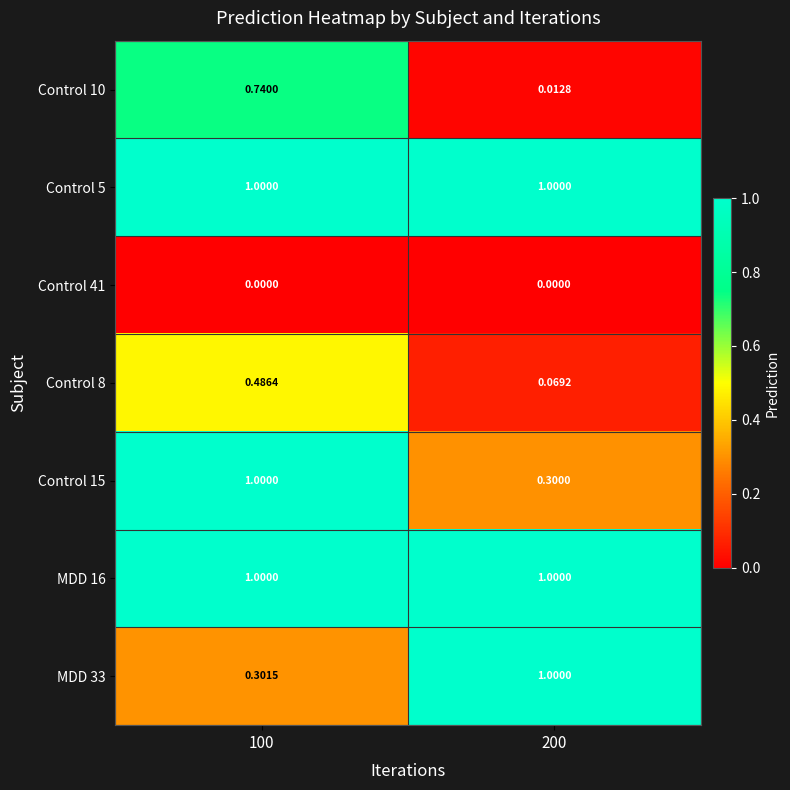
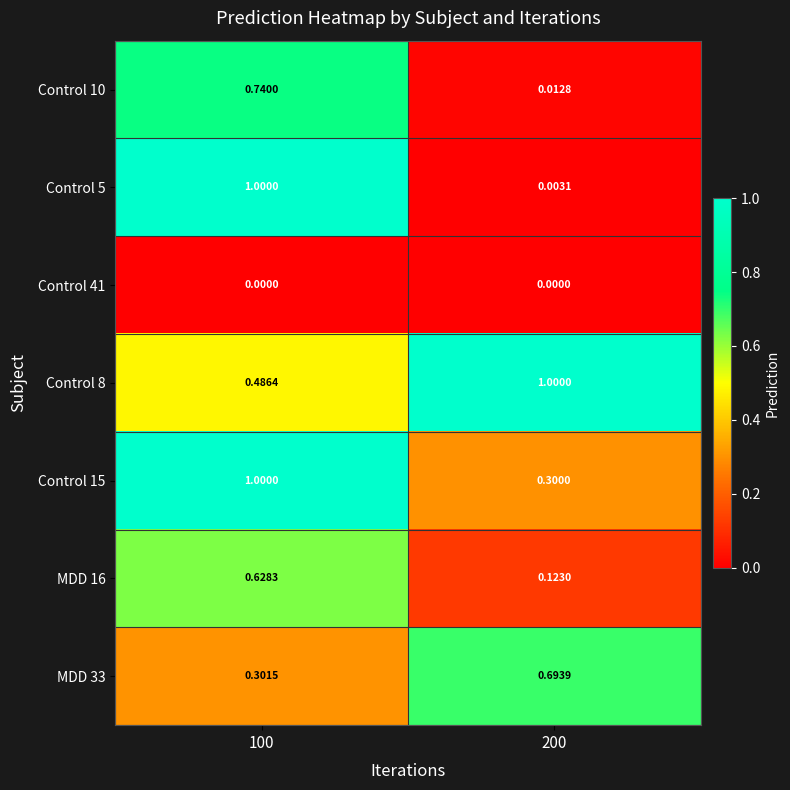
Control 5, 200: 1.0000 -> 0.0031
Control 8, 200: 0.0692 -> 1.0000
MDD 16, 100: 1.0000 -> 0.6283
MDD 16, 200: 1.0000 -> 0.1230
MDD 33, 200: 1.0000 -> 0.6939
